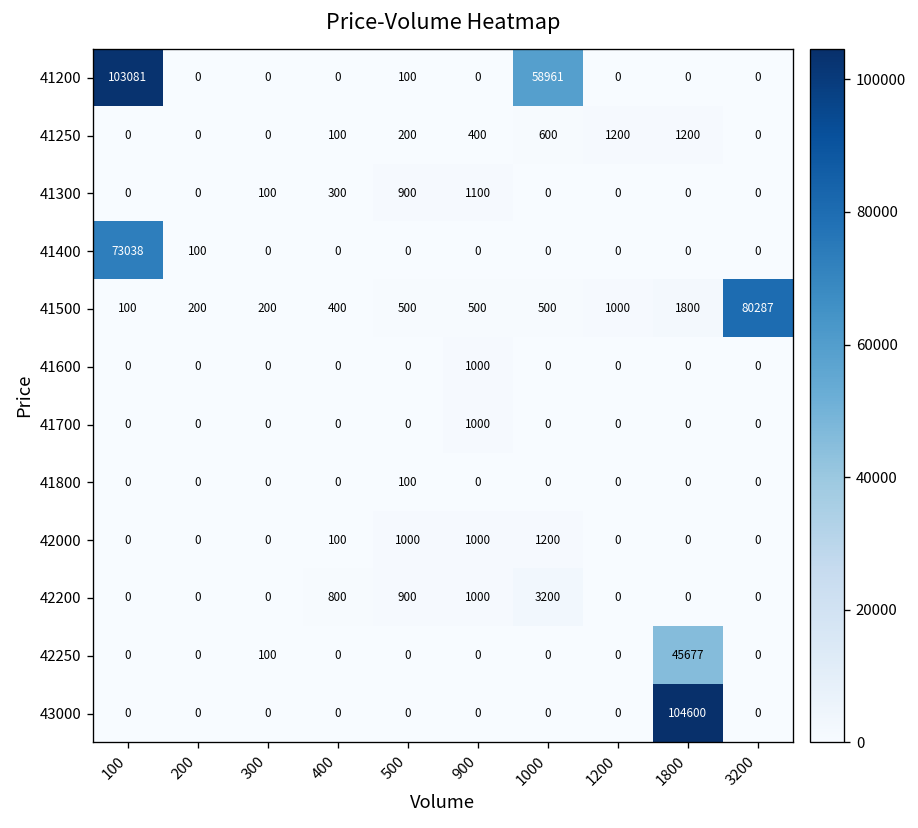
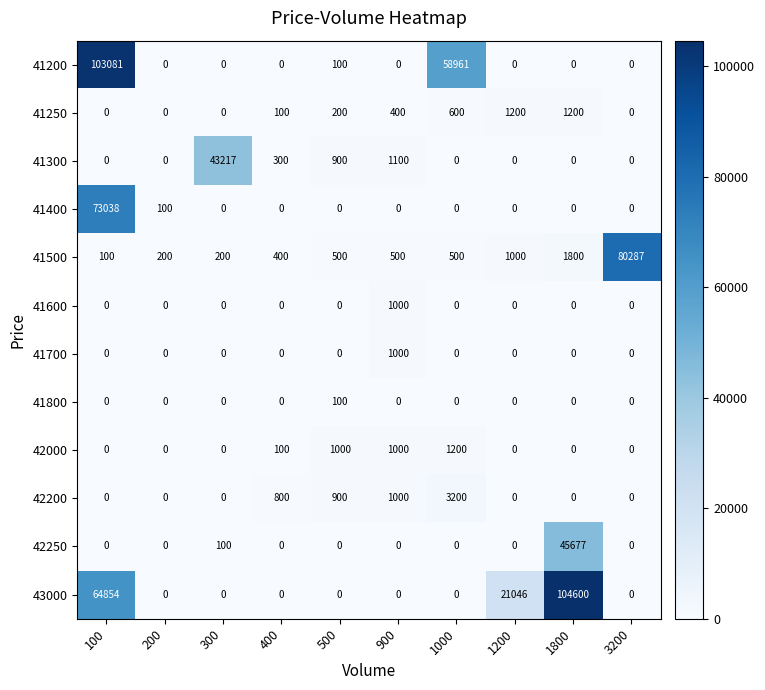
41300, 300: 100 -> 43217
43000, 100: 0 -> 64854
43000, 1200: 0 -> 21046
